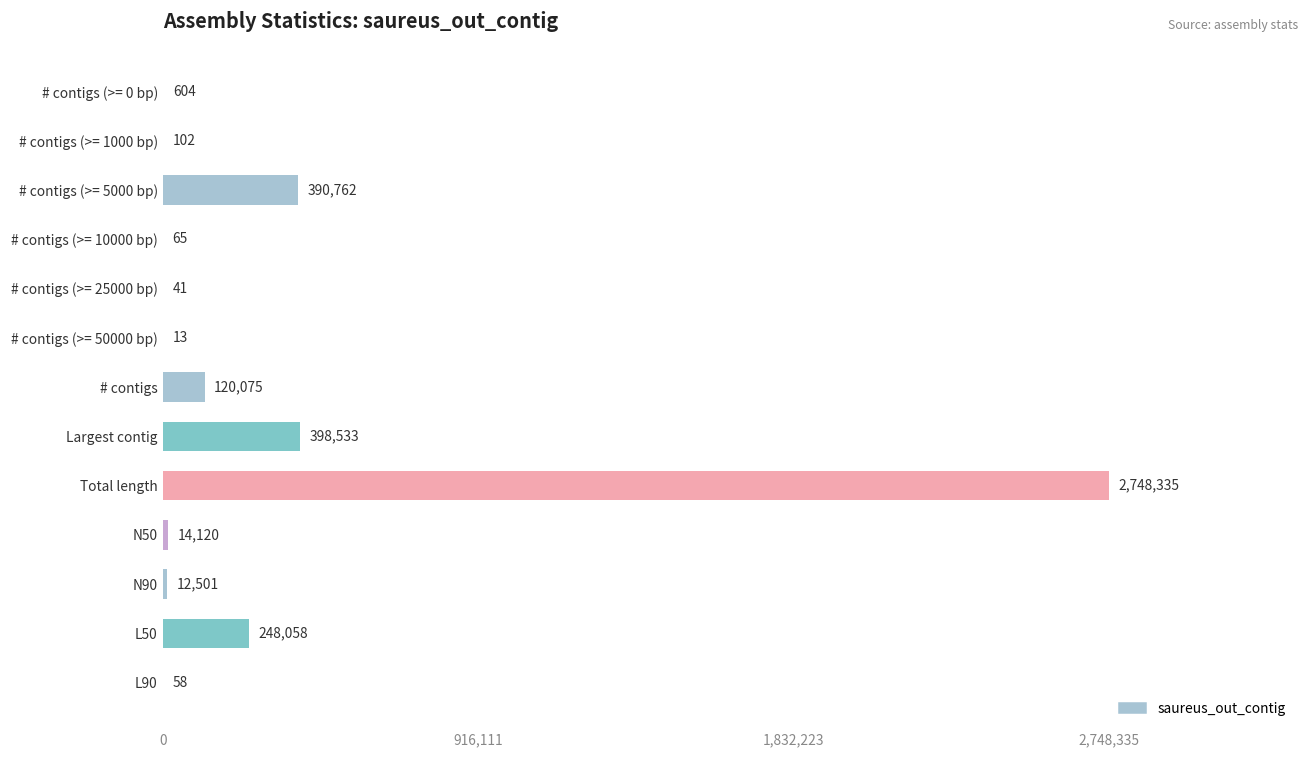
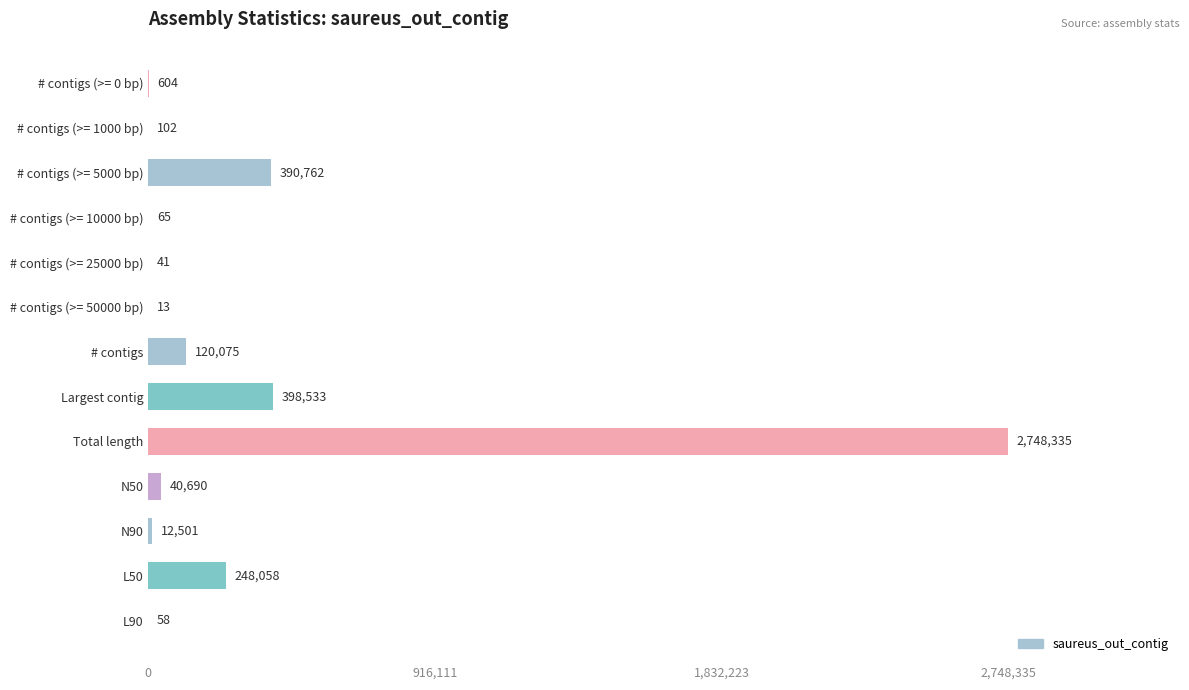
N50: 14,120 -> 40,690
